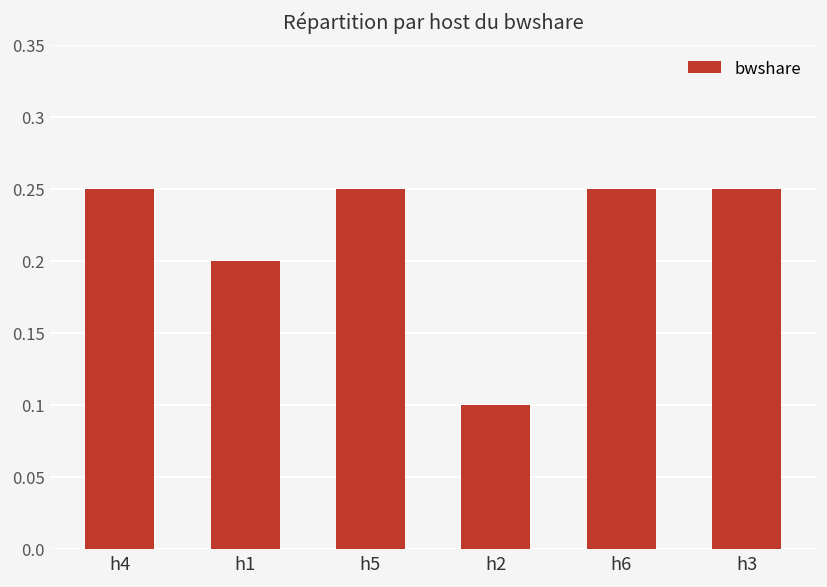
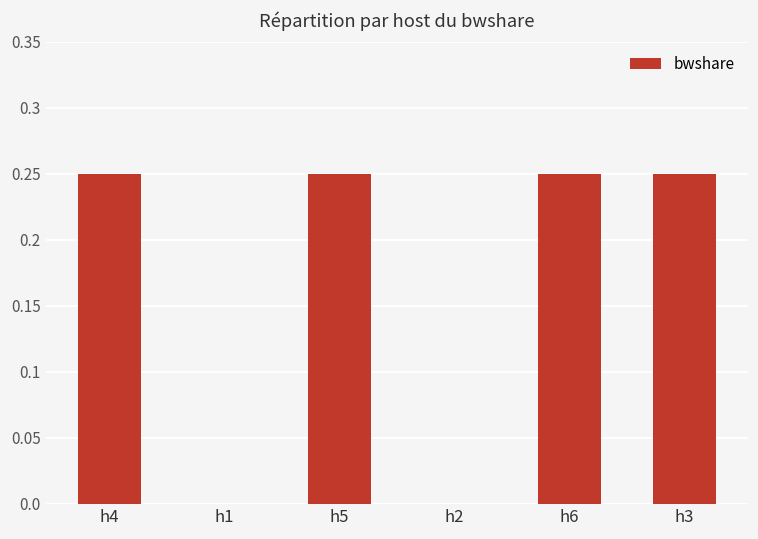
h1: 0.2 -> 0.0
h2: 0.1 -> 0.0
